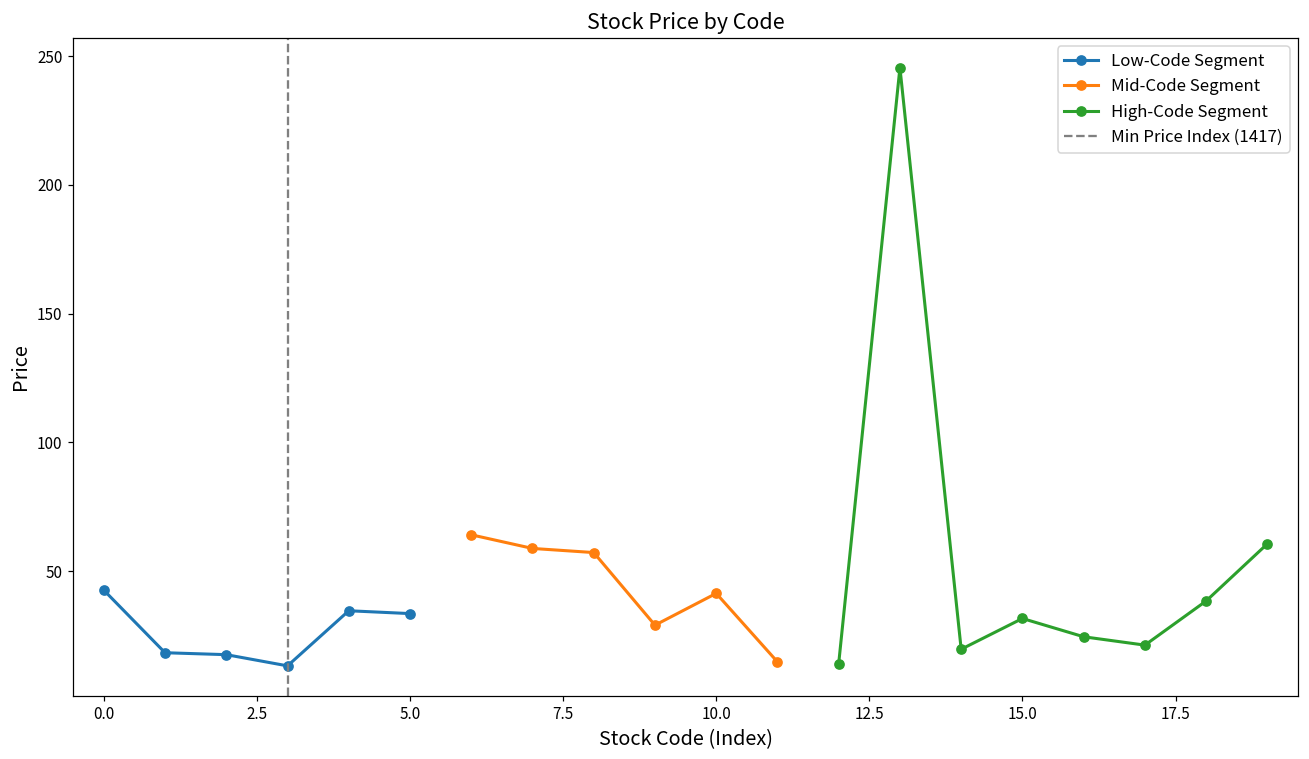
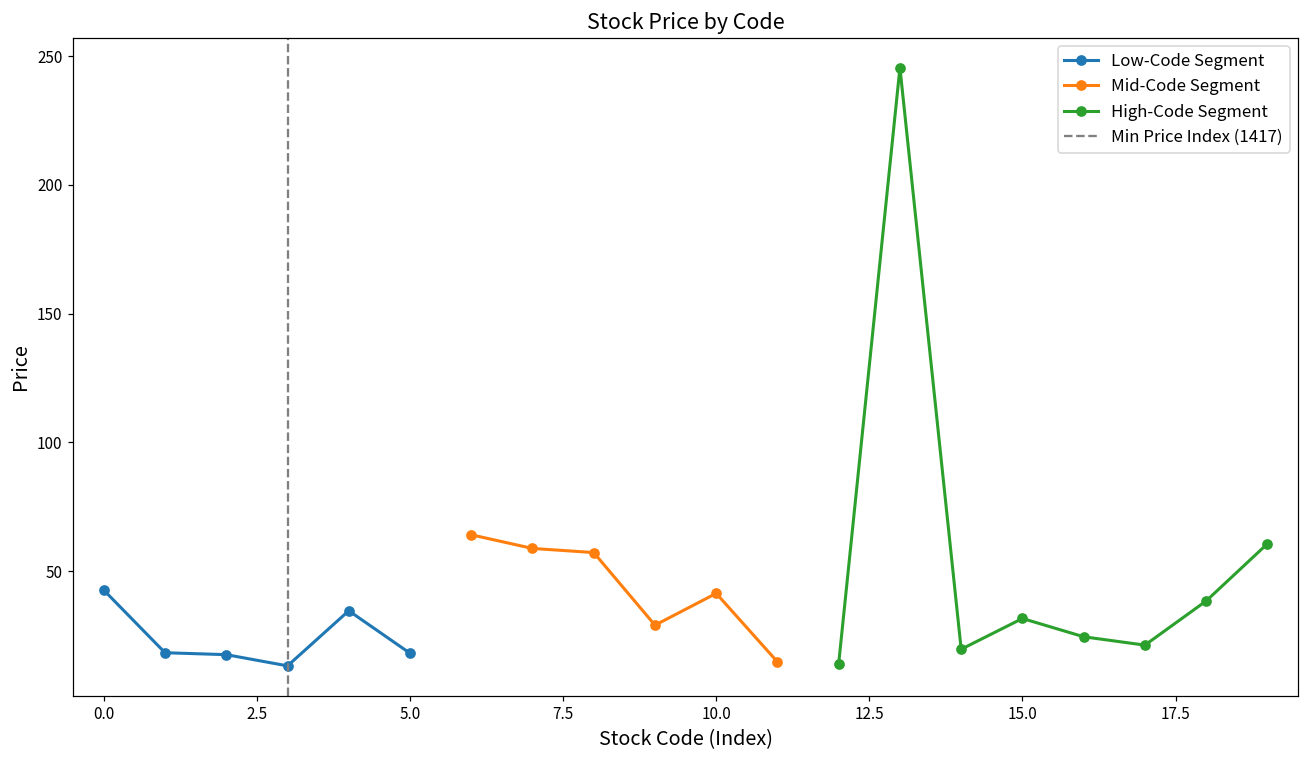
Low-Code Segment, 5.0: 34 -> 18
